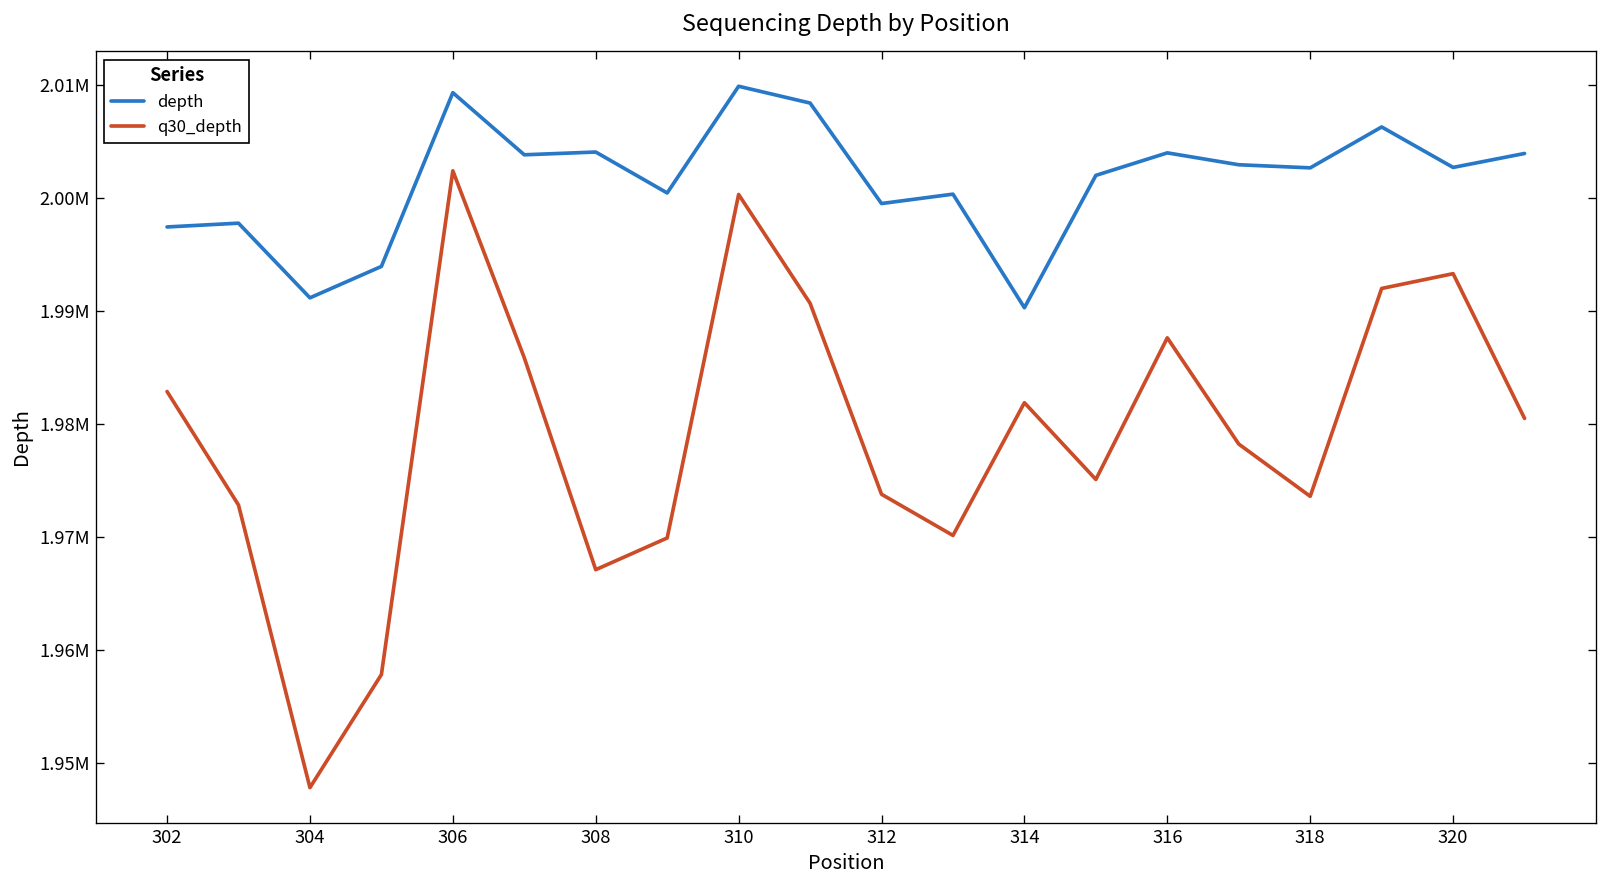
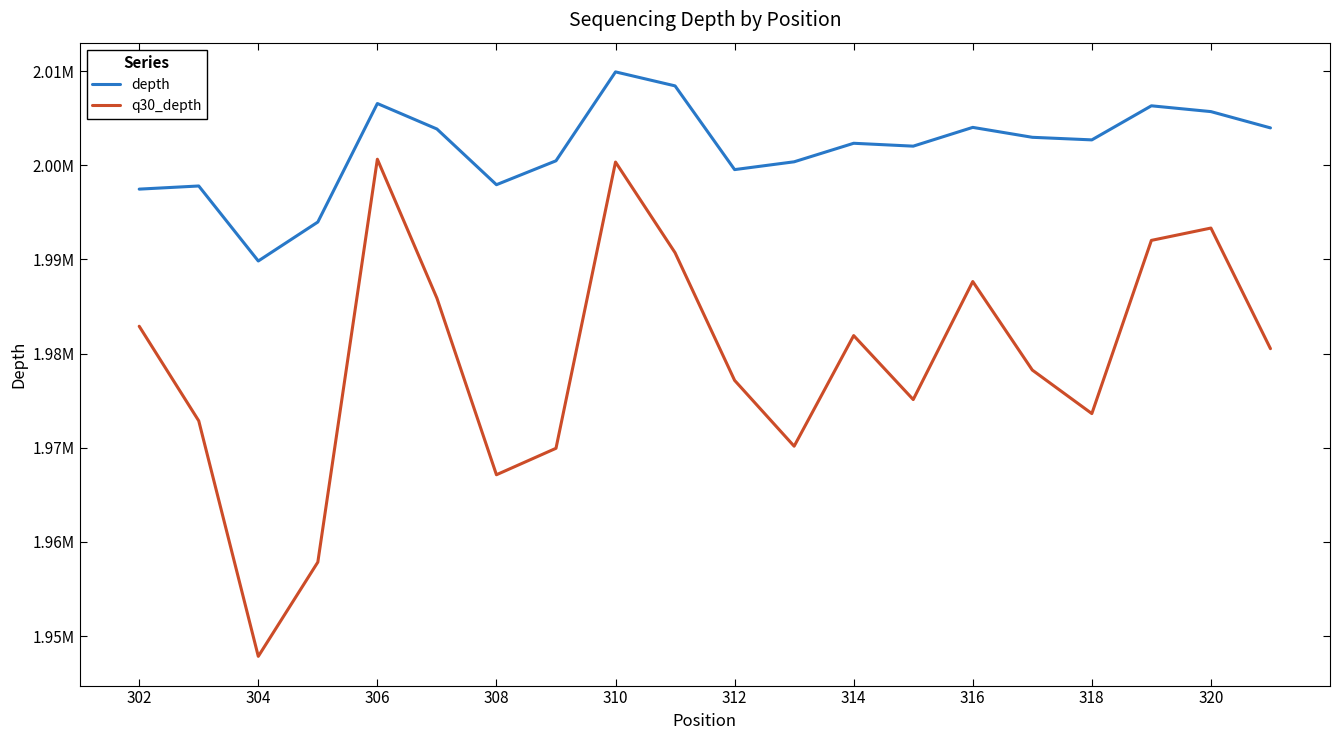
depth, 304: 1991000 -> 1990000
depth, 306: 2009000 -> 2007000
q30_depth, 306: 2002000 -> 2001000
depth, 308: 2004000 -> 1998000
q30_depth, 312: 1974000 -> 1977000
depth, 314: 1990000 -> 2002000
depth, 320: 2003000 -> 2006000
